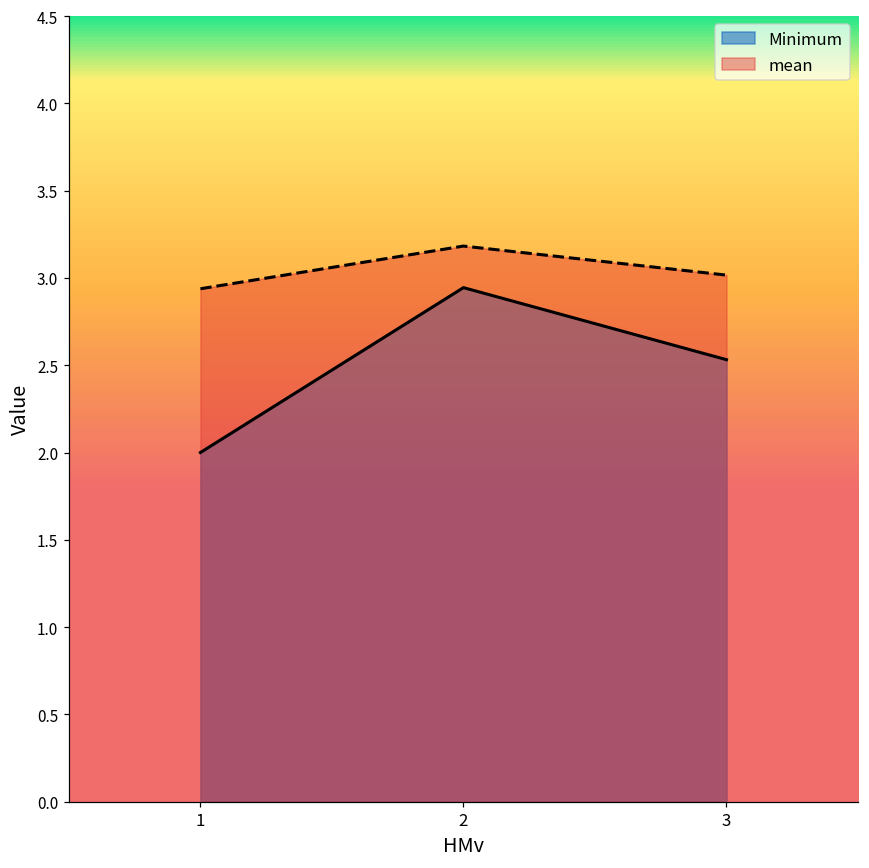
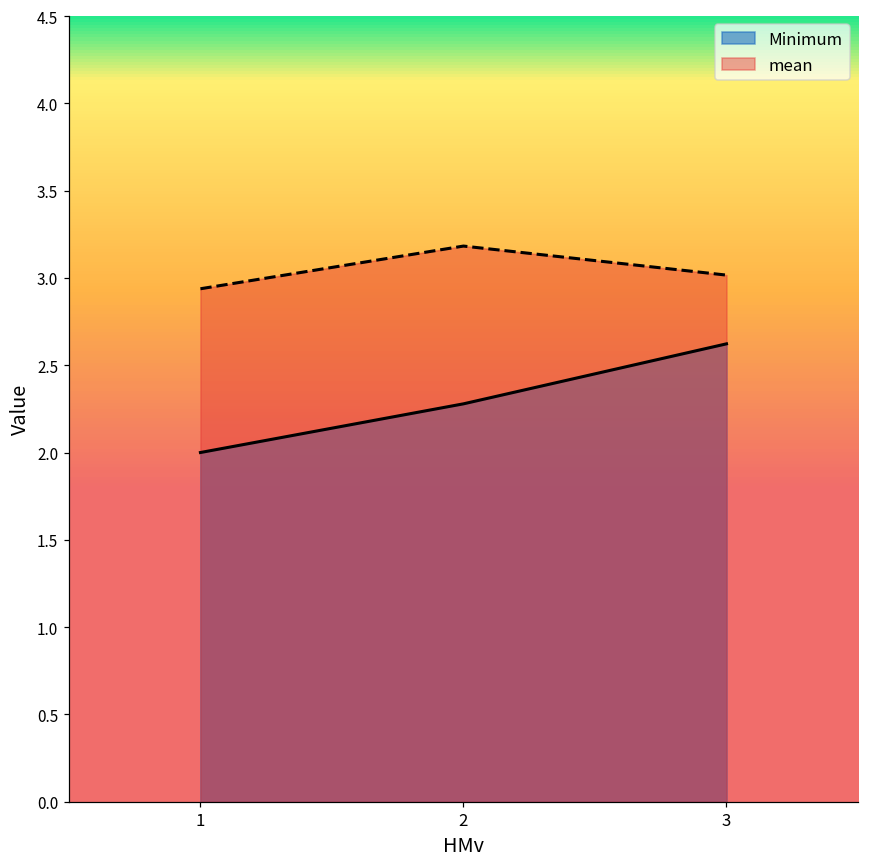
Minimum, 2: 2.94 -> 2.28
Minimum, 3: 2.53 -> 2.62
